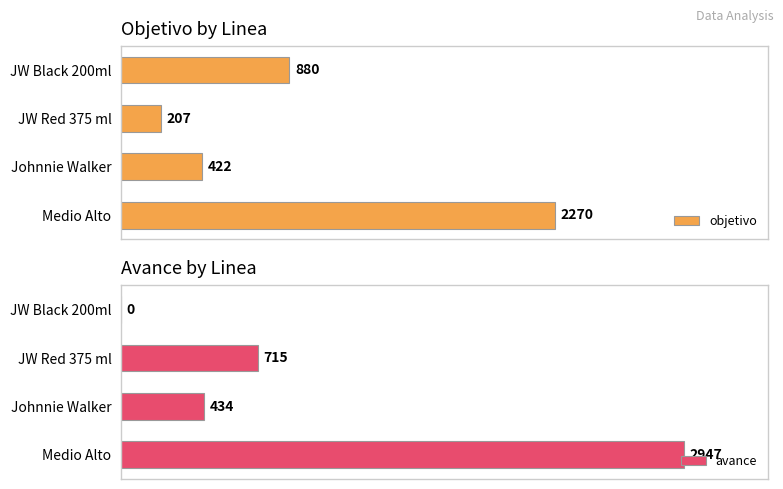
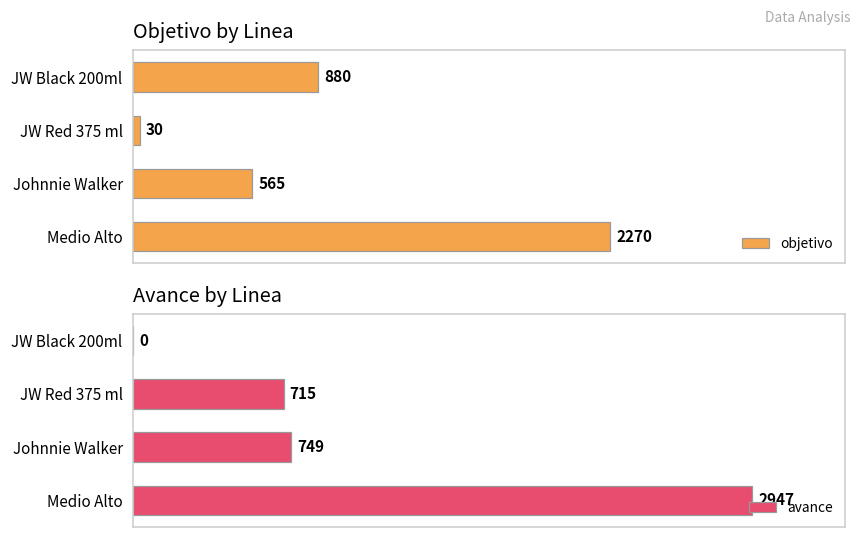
Objetivo by Linea, JW Red 375 ml: 207 -> 30
Objetivo by Linea, Johnnie Walker: 422 -> 565
Avance by Linea, Johnnie Walker: 434 -> 749
